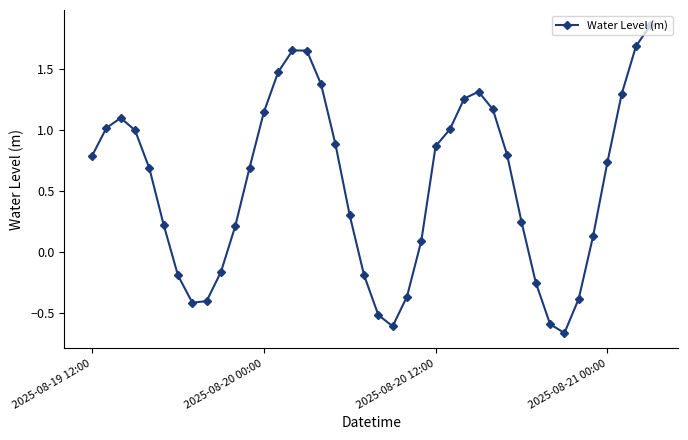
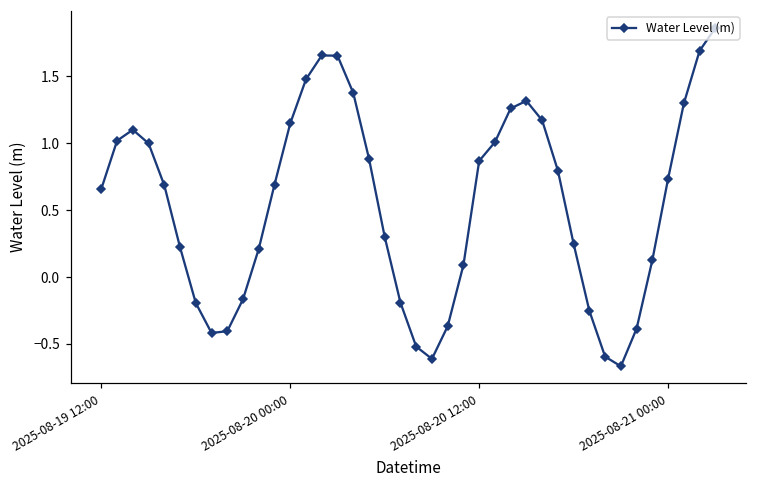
2025-08-19 12:00: 0.79 -> 0.66
